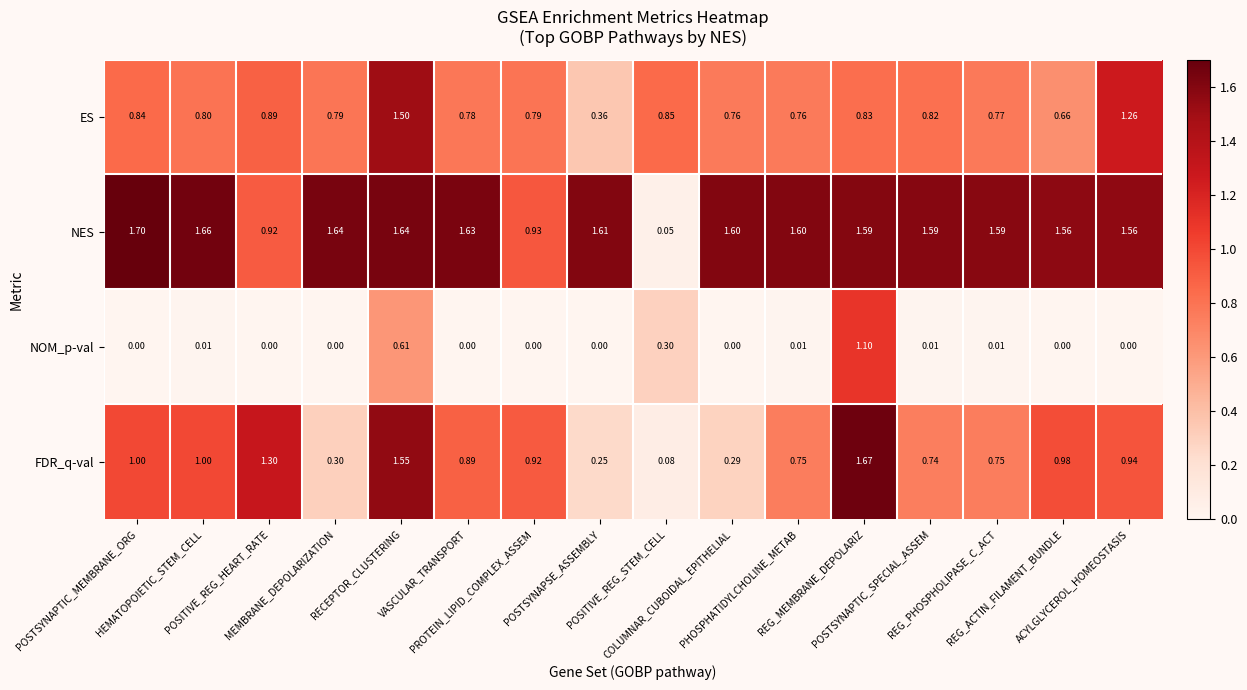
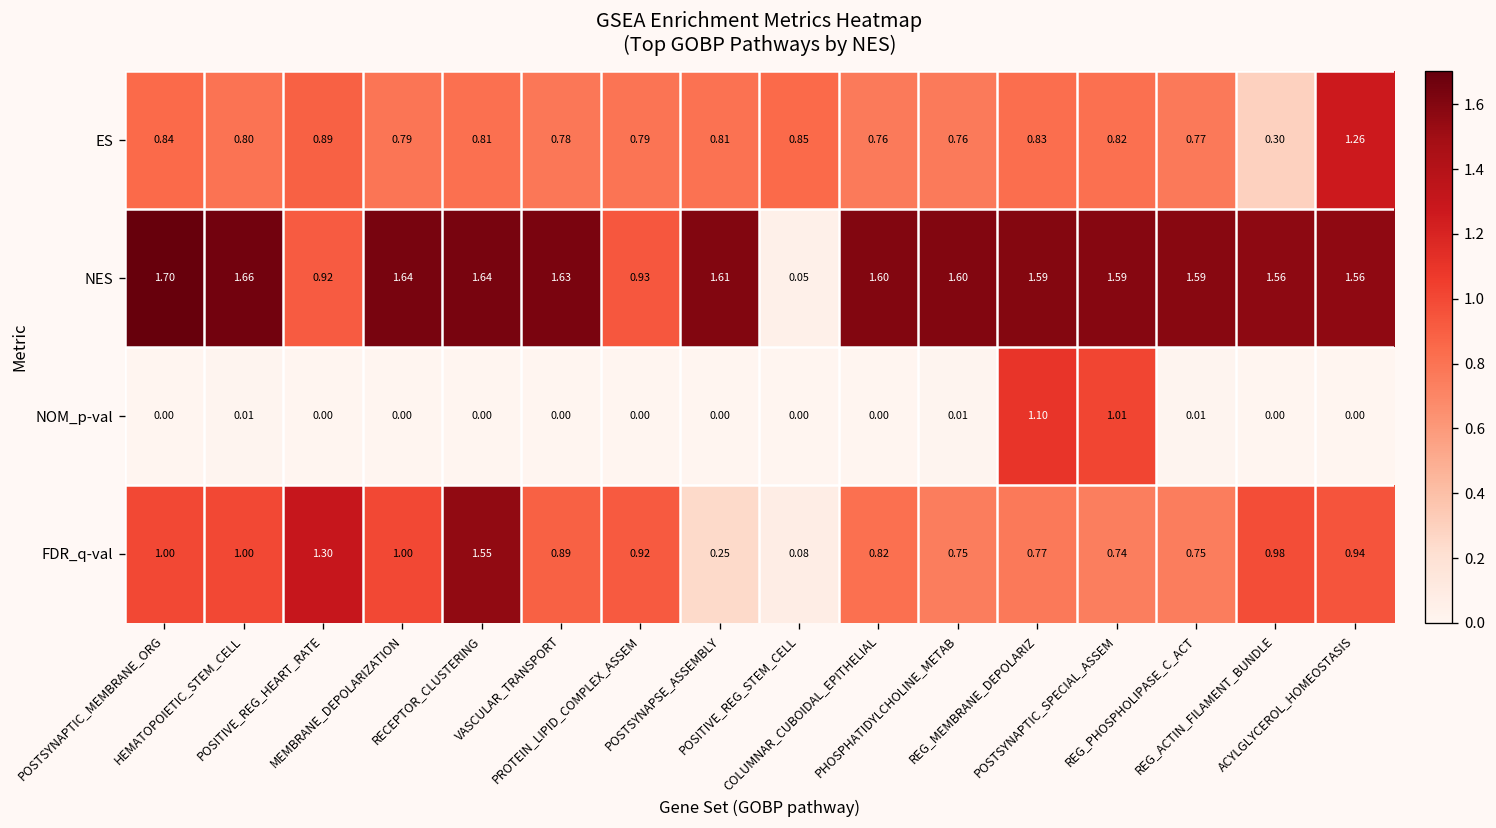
ES, RECEPTOR_CLUSTERING: 1.50 -> 0.81
ES, POSTSYNAPSE_ASSEMBLY: 0.36 -> 0.81
ES, REG_ACTIN_FILAMENT_BUNDLE: 0.66 -> 0.30
NOM_p-val, RECEPTOR_CLUSTERING: 0.61 -> 0.00
NOM_p-val, POSITIVE_REG_STEM_CELL: 0.30 -> 0.00
NOM_p-val, POSTSYNAPTIC_SPECIAL_ASSEM: 0.01 -> 1.01
FDR_q-val, MEMBRANE_DEPOLARIZATION: 0.30 -> 1.00
FDR_q-val, COLUMNAR_CUBOIDAL_EPITHELIAL: 0.29 -> 0.82
FDR_q-val, REG_MEMBRANE_DEPOLARIZ: 1.67 -> 0.77
